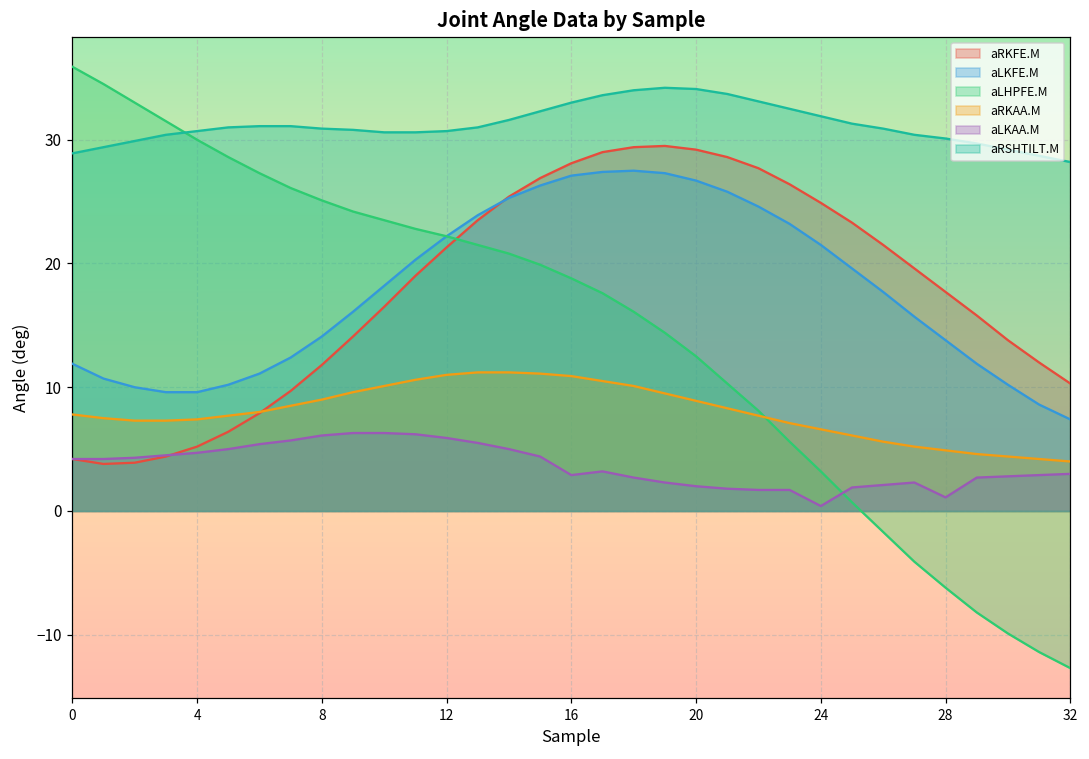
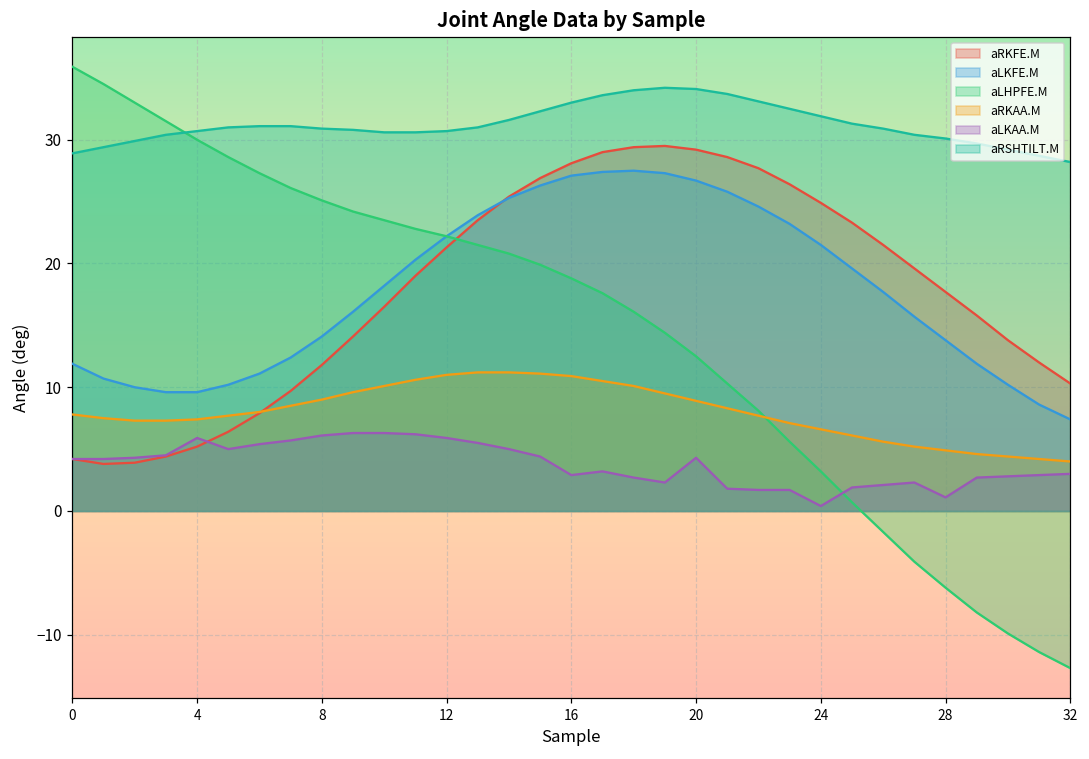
aLKAA.M, 4: 4.7 -> 5.9
aLKAA.M, 20: 2.0 -> 4.3
